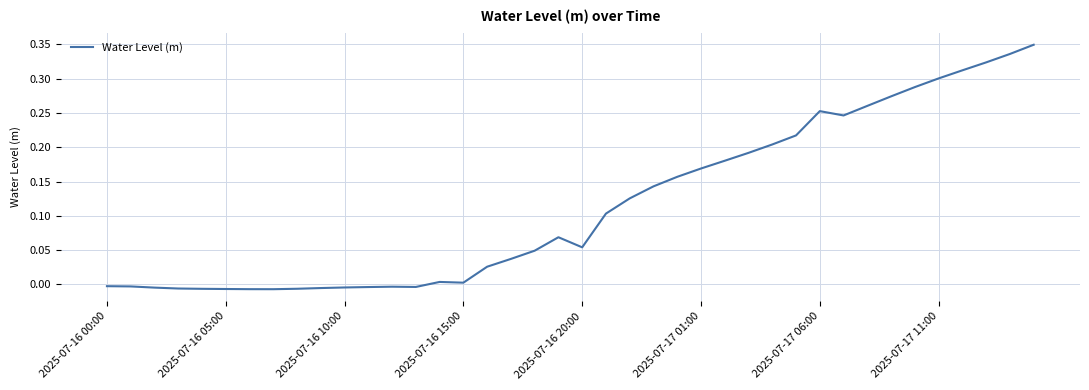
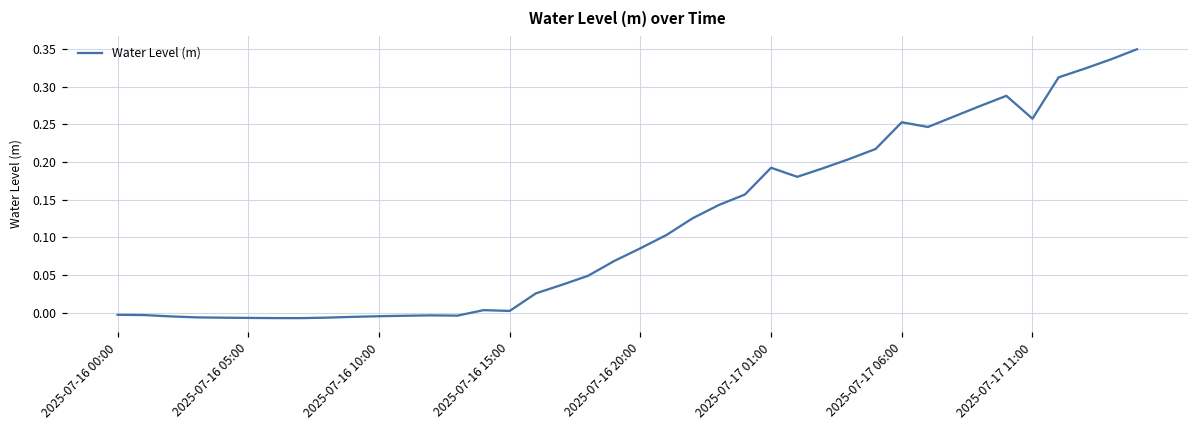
2025-07-16 20:00: 0.05 -> 0.09
2025-07-17 01:00: 0.17 -> 0.19
2025-07-17 11:00: 0.30 -> 0.26
